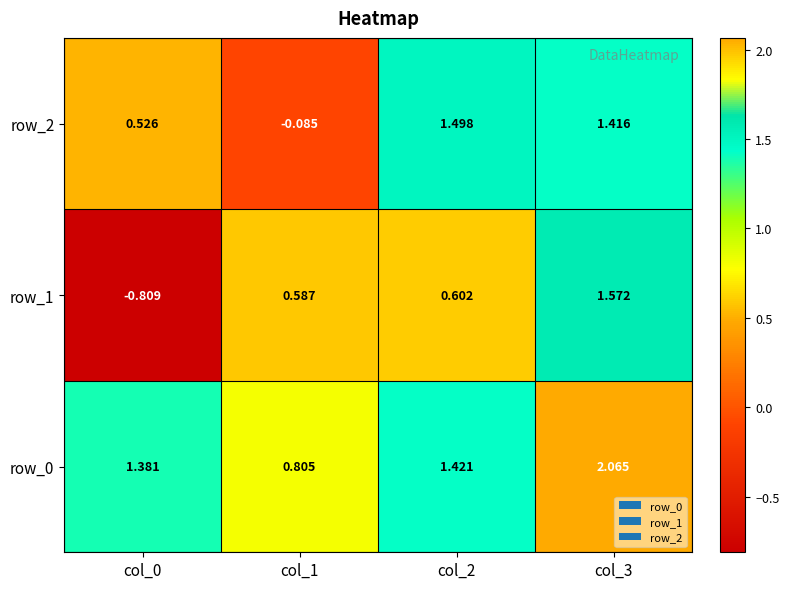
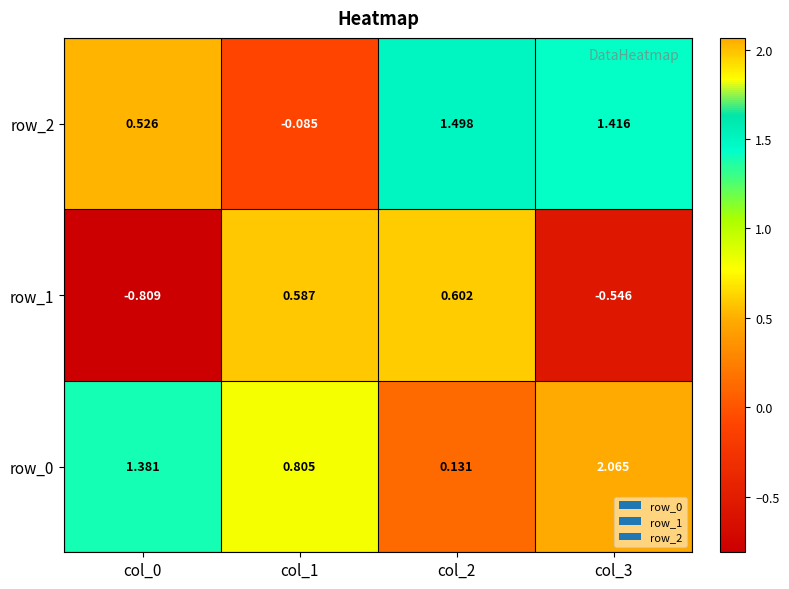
row_1, col_3: 1.572 -> -0.546
row_0, col_2: 1.421 -> 0.131
